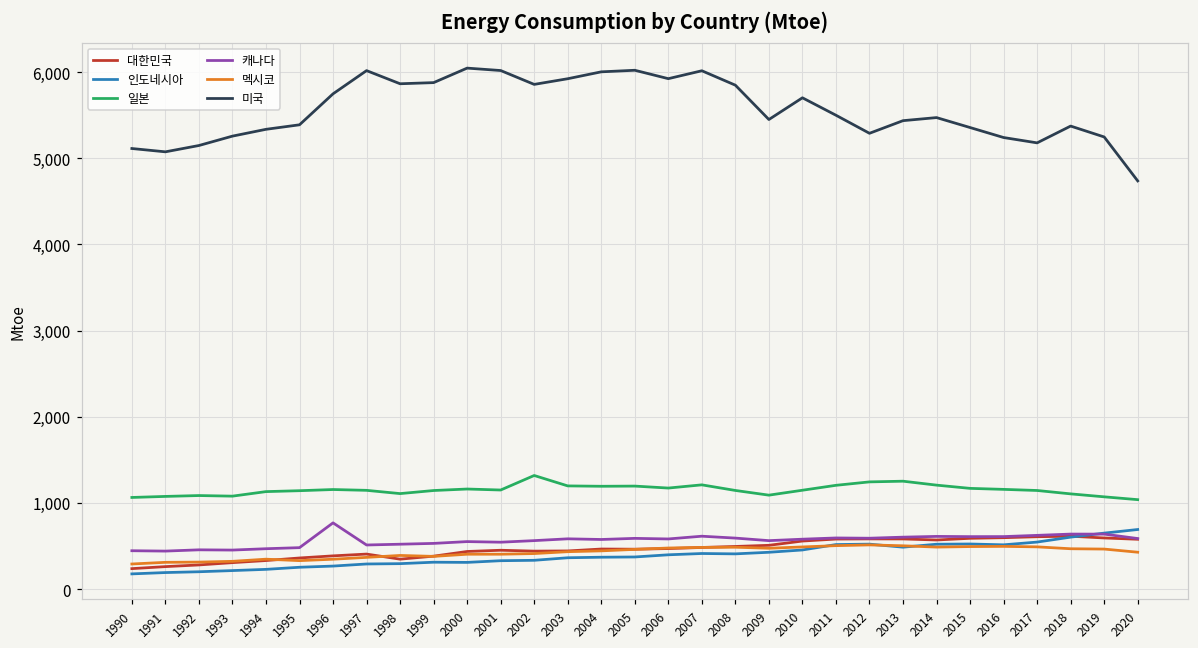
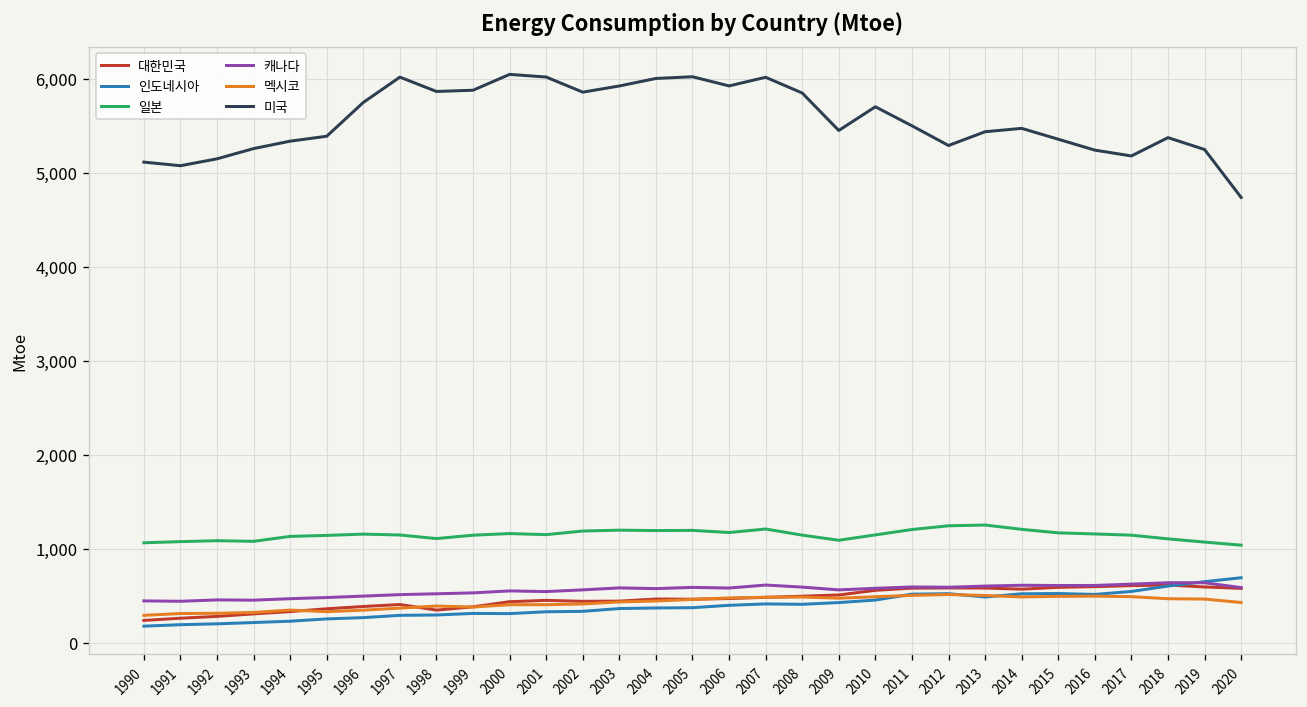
캐나다, 1996: 800 -> 500
일본, 2002: 1,300 -> 1,200
